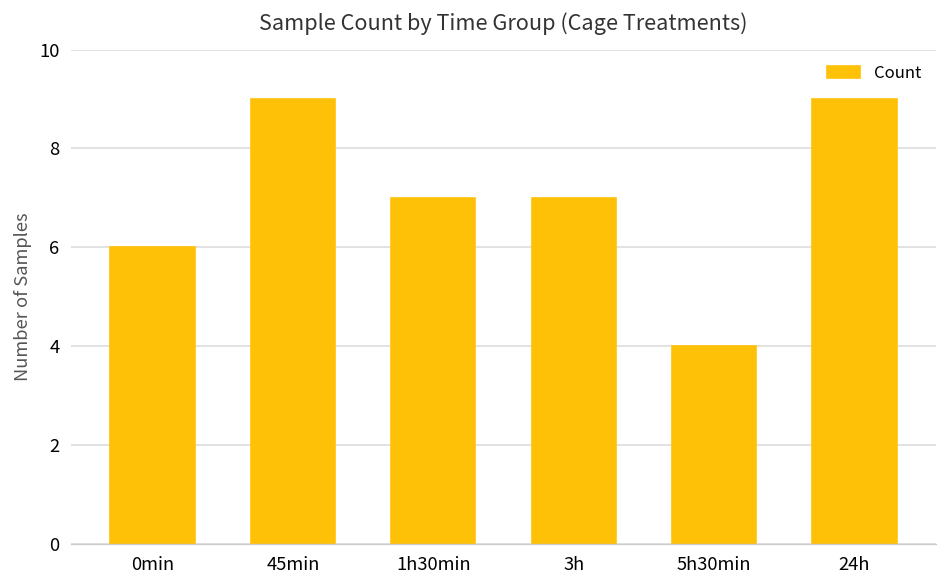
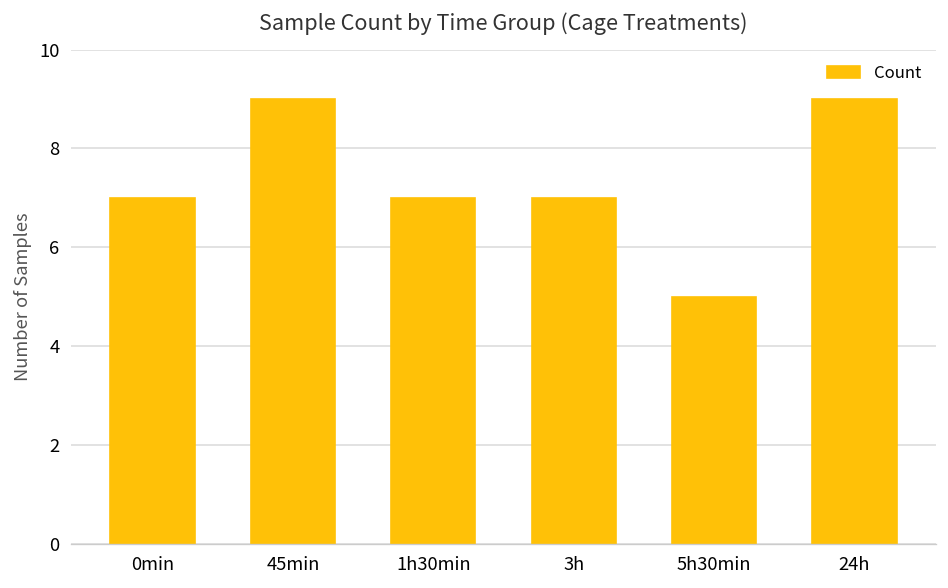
0min: 6 -> 7
5h30min: 4 -> 5
